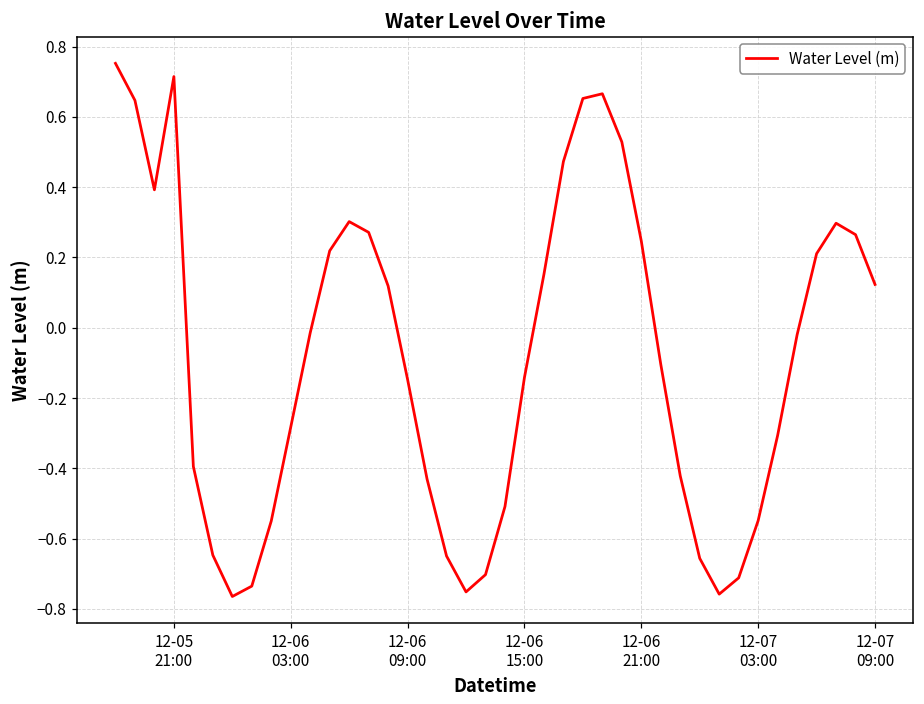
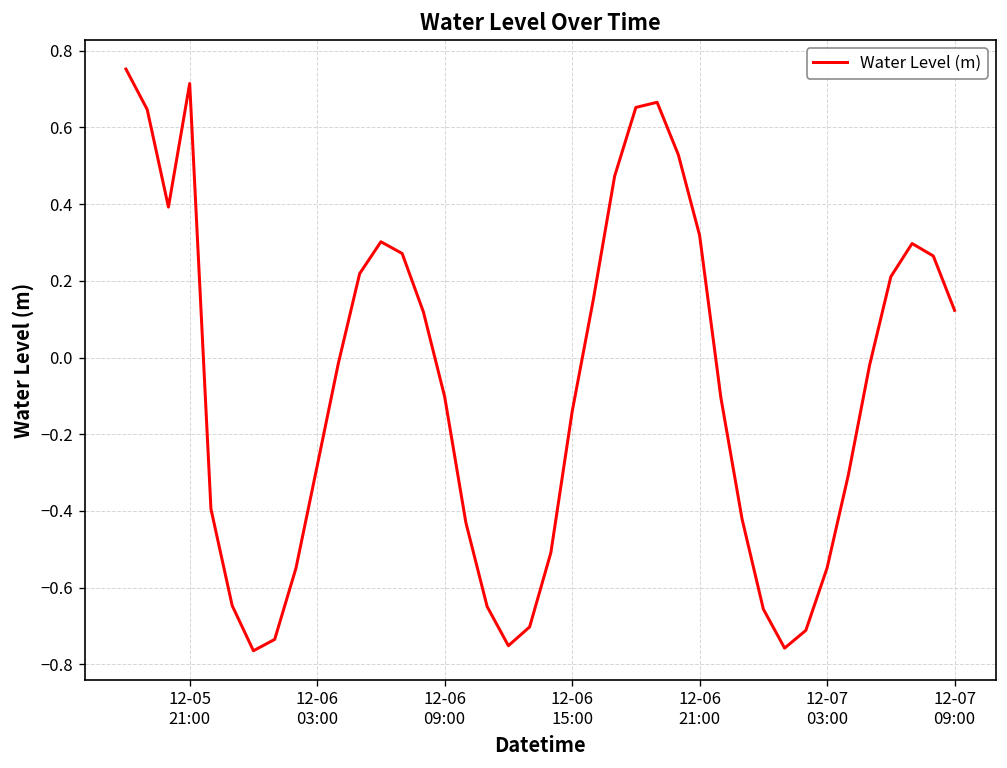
12-06 09:00: -0.15 -> -0.10
12-06 21:00: 0.25 -> 0.32
